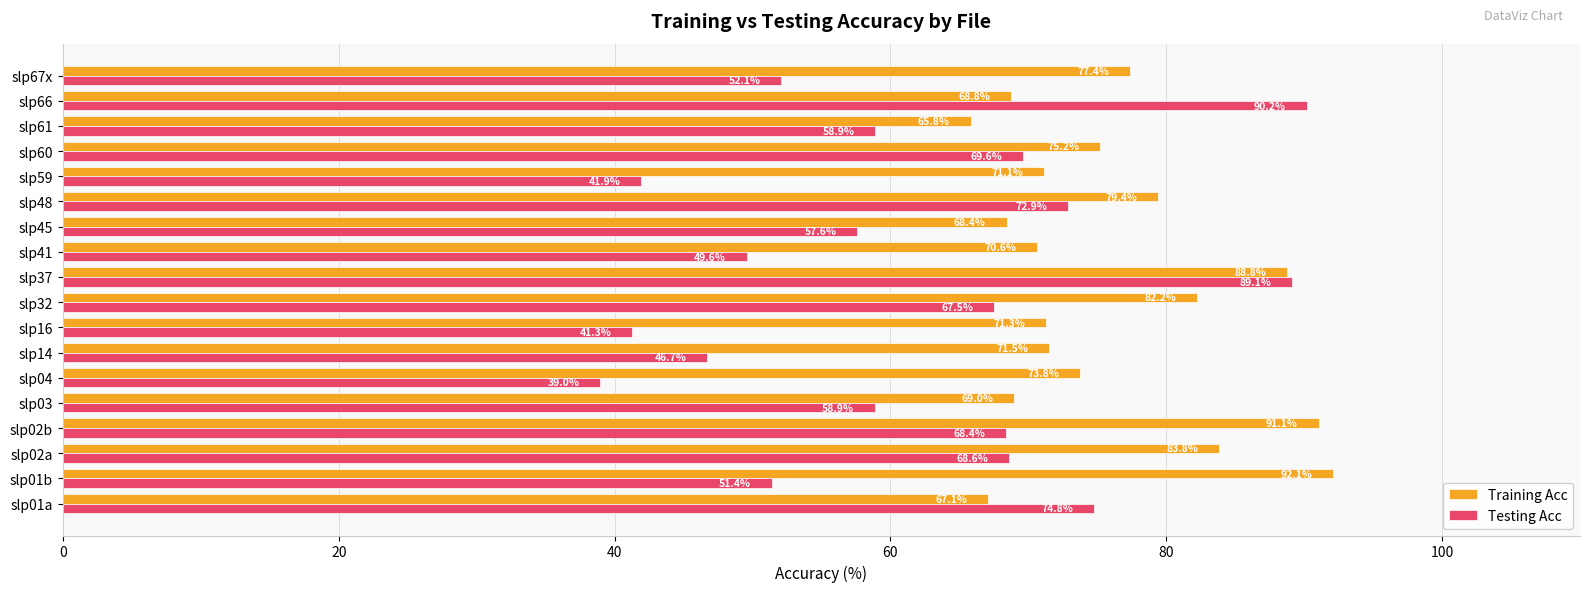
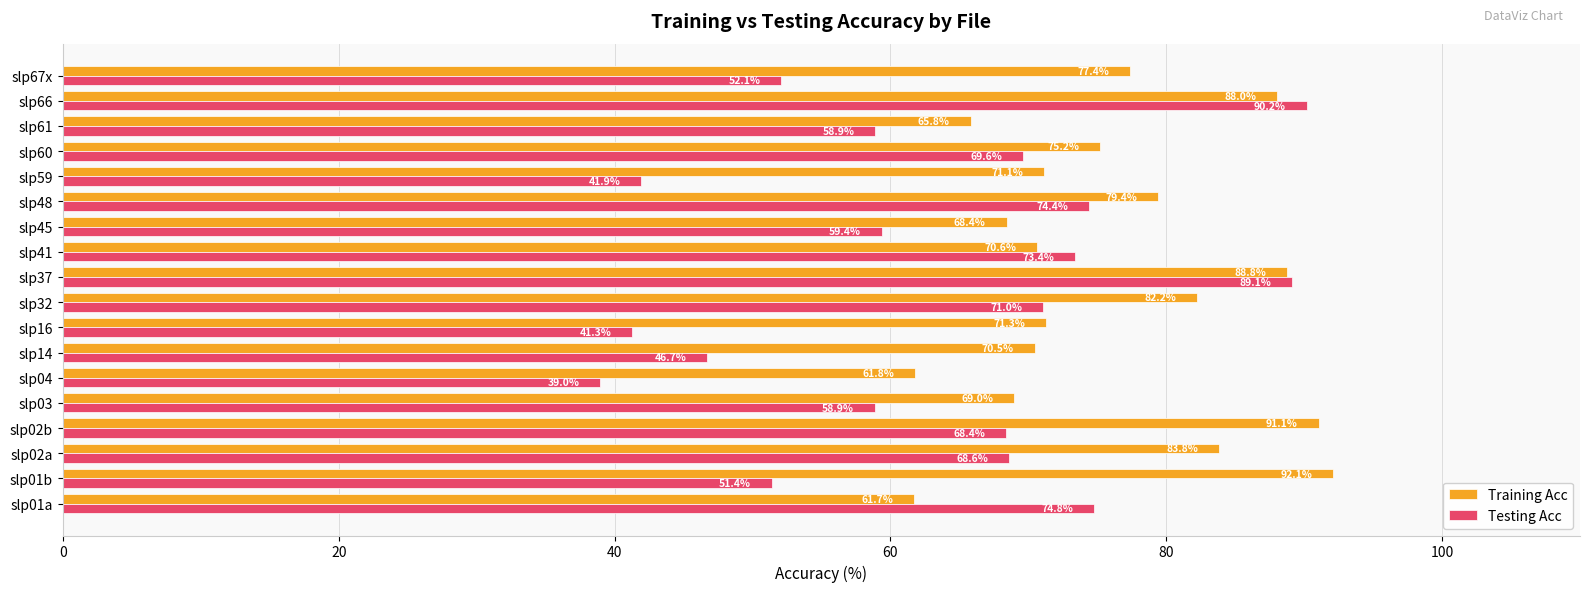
Training Acc, slp66: 68.8% -> 88.0%
Testing Acc, slp48: 72.9% -> 74.4%
Testing Acc, slp45: 57.6% -> 59.4%
Testing Acc, slp41: 49.6% -> 73.4%
Testing Acc, slp32: 67.5% -> 71.0%
Training Acc, slp14: 71.5% -> 70.5%
Training Acc, slp04: 73.8% -> 61.8%
Training Acc, slp01a: 67.1% -> 61.7%
